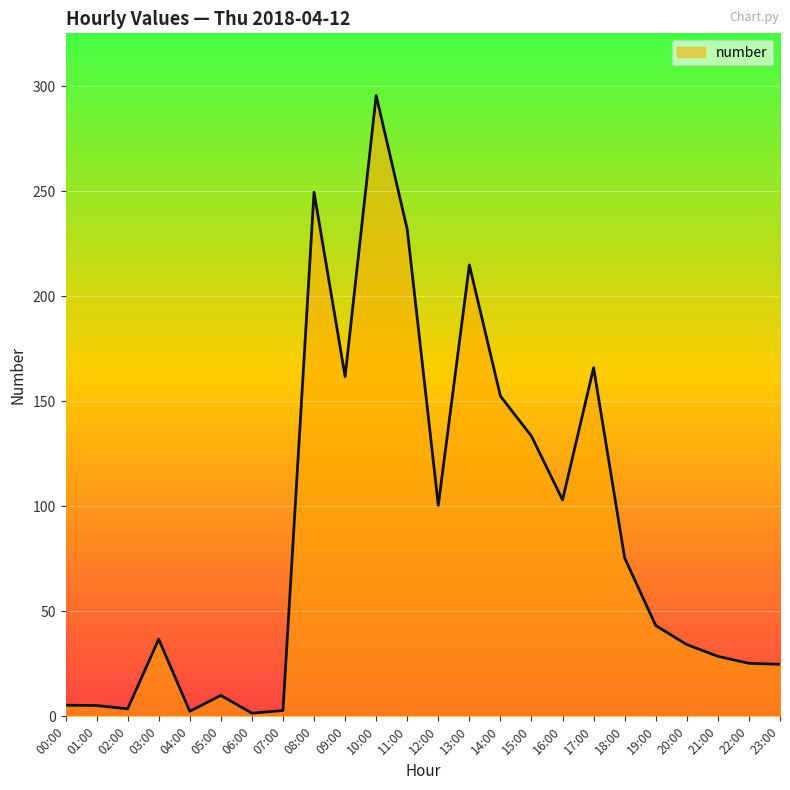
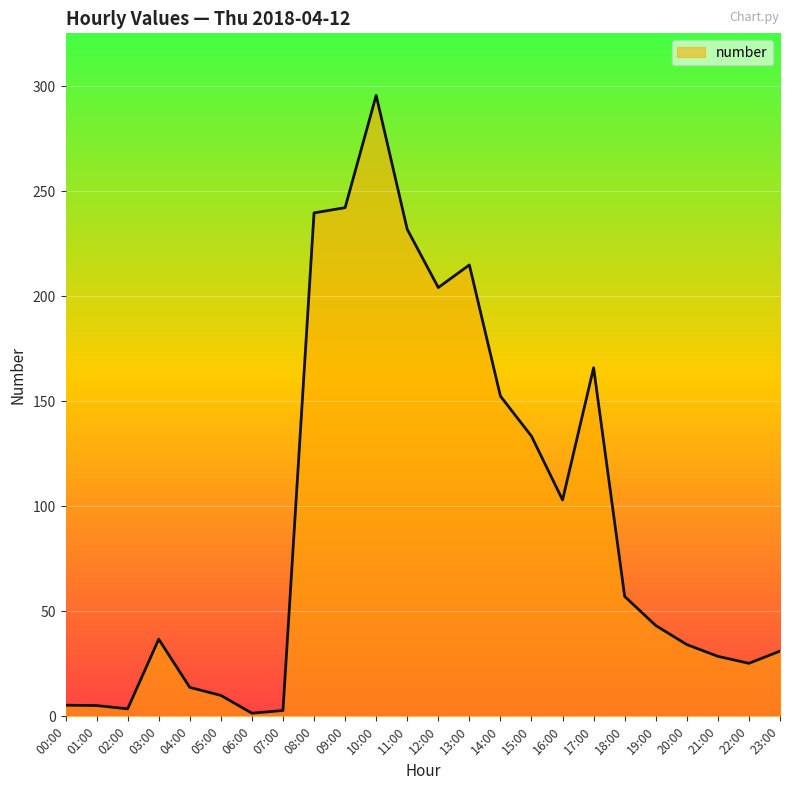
04:00: 2 -> 14
08:00: 250 -> 240
09:00: 162 -> 242
12:00: 100 -> 204
18:00: 75 -> 57
23:00: 25 -> 31
